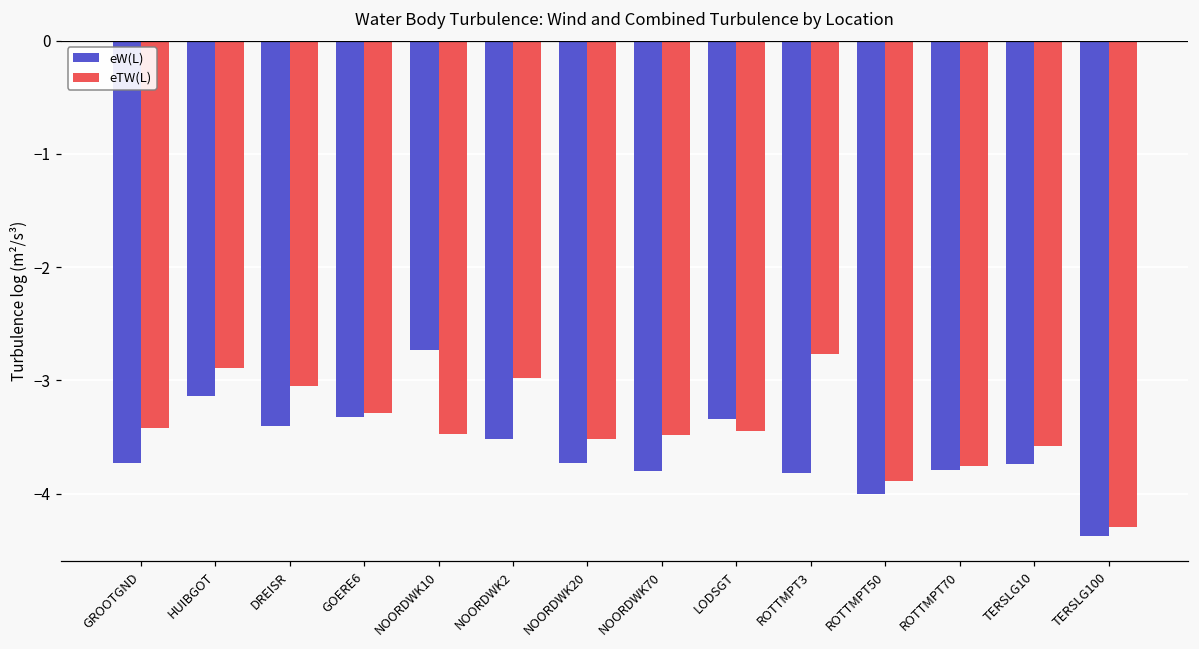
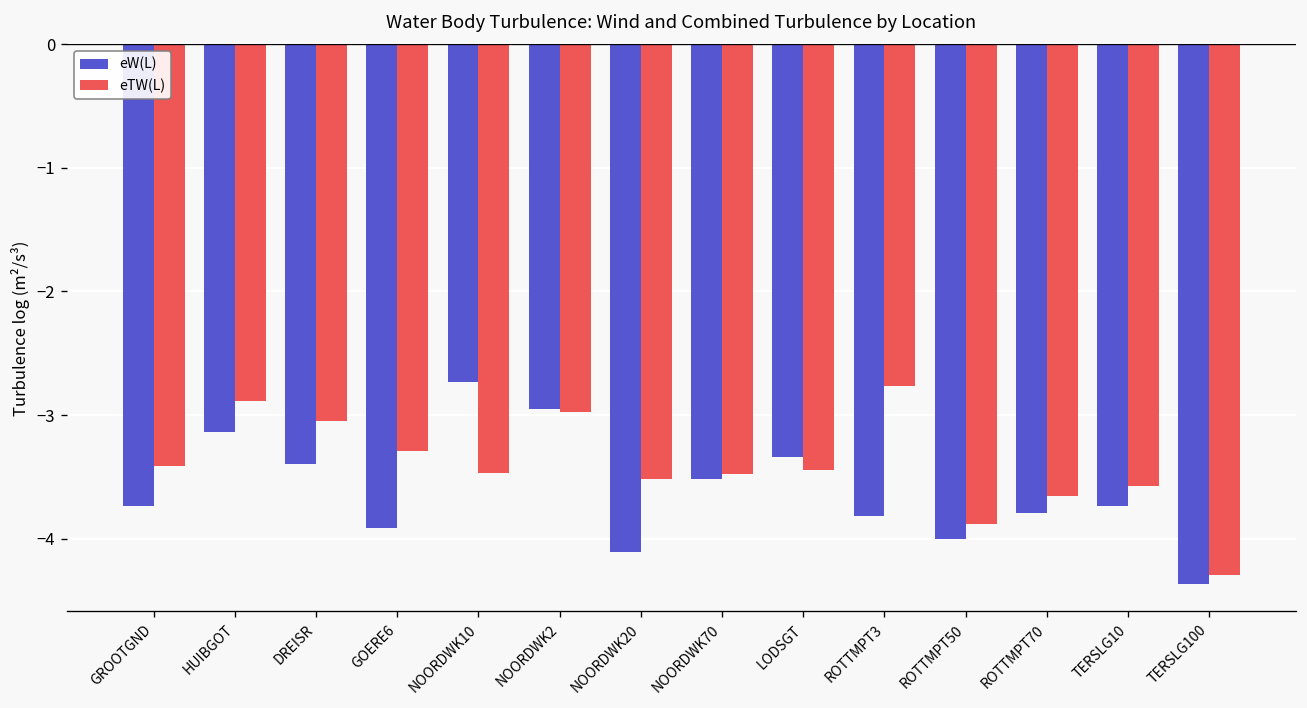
eW(L), GOERE6: -3.33 -> -3.91
eW(L), NOORDWK2: -3.52 -> -2.95
eW(L), NOORDWK20: -3.73 -> -4.11
eW(L), NOORDWK70: -3.80 -> -3.52
eTW(L), ROTTMPT70: -3.76 -> -3.66
